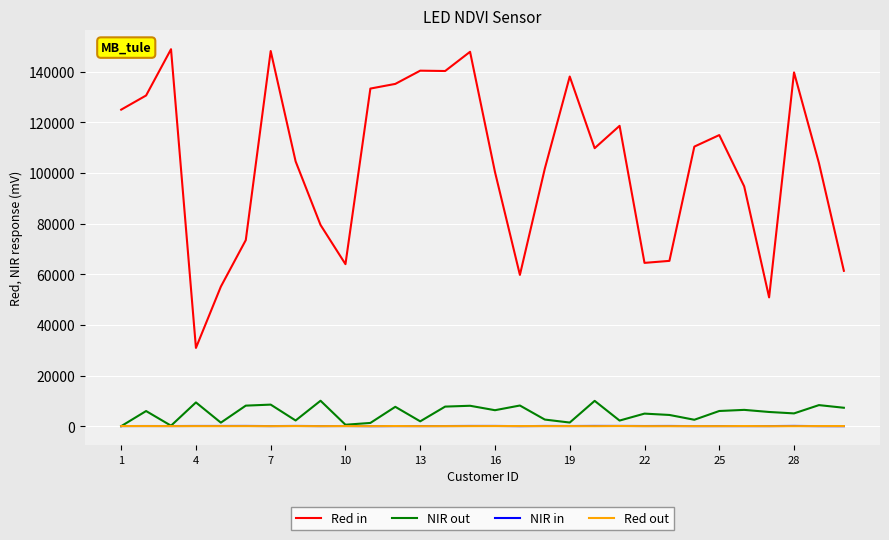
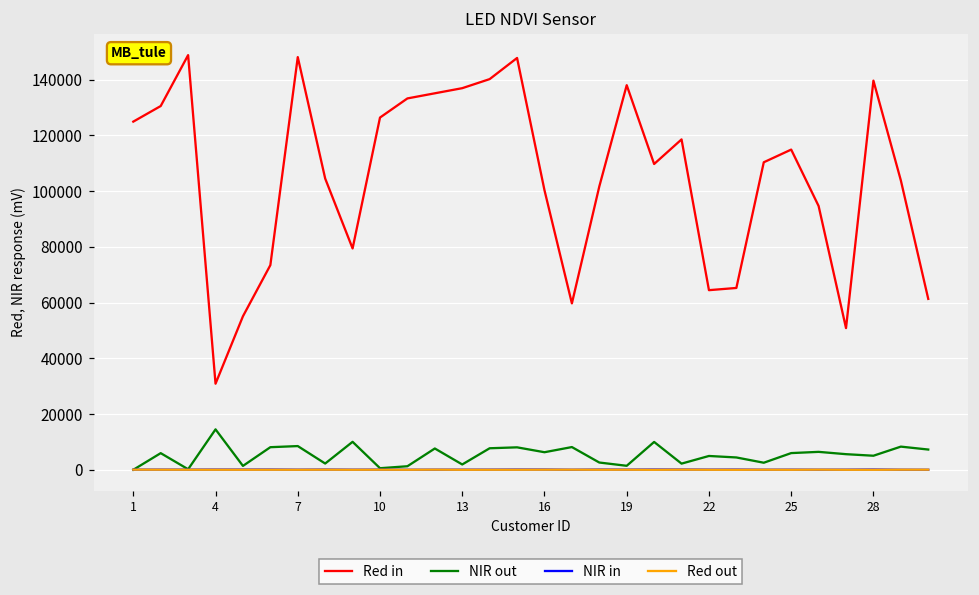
NIR out, 4: 9000 -> 15000
Red in, 10: 64000 -> 126000
Red in, 13: 140000 -> 137000
